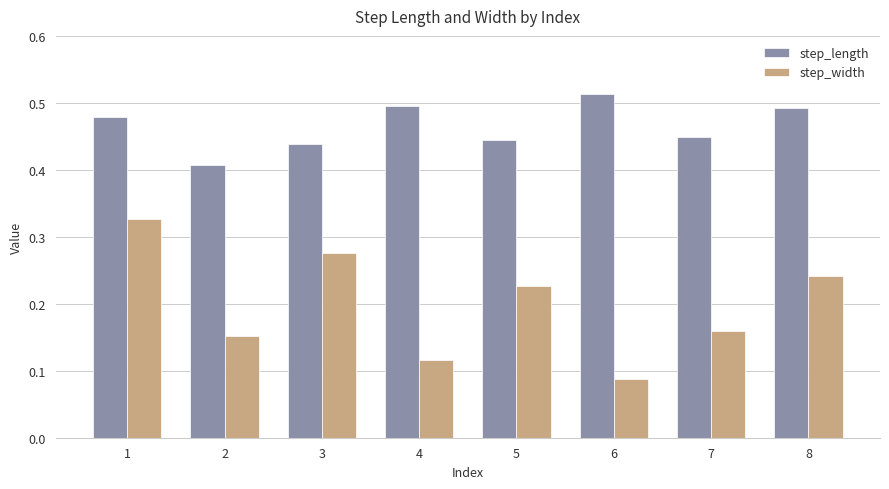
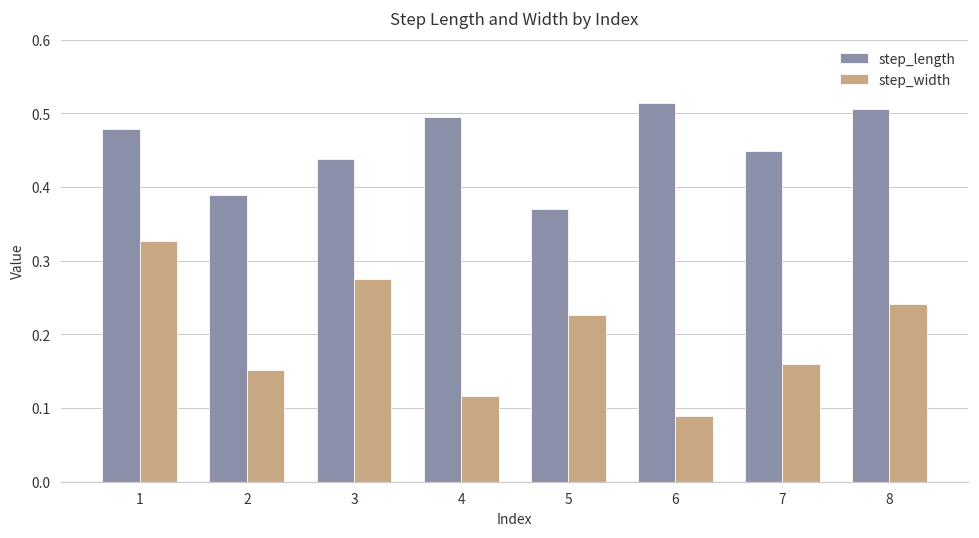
step_length, 2: 0.41 -> 0.39
step_length, 5: 0.45 -> 0.37
step_length, 8: 0.49 -> 0.51
